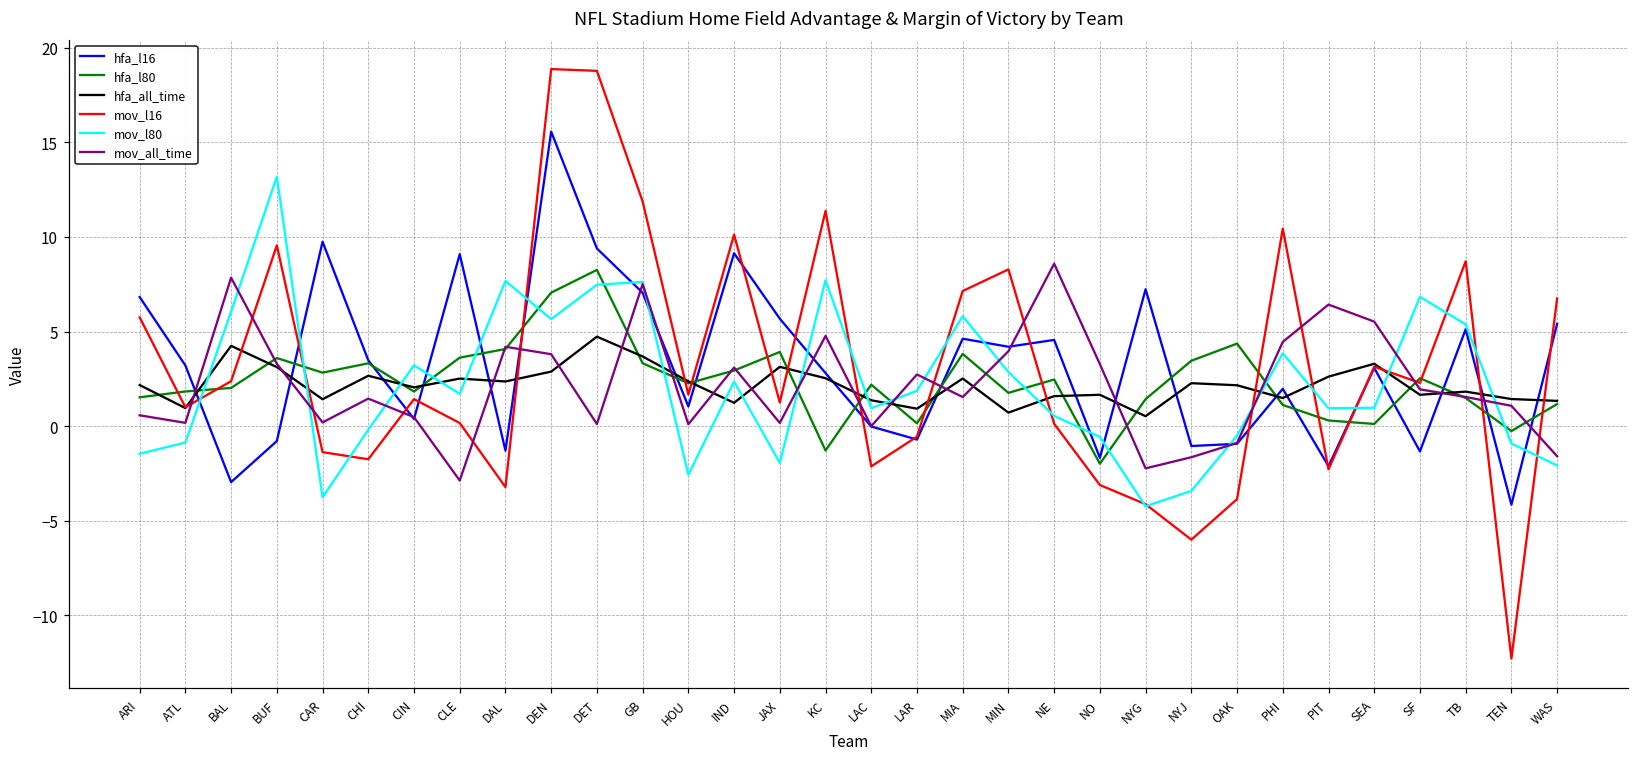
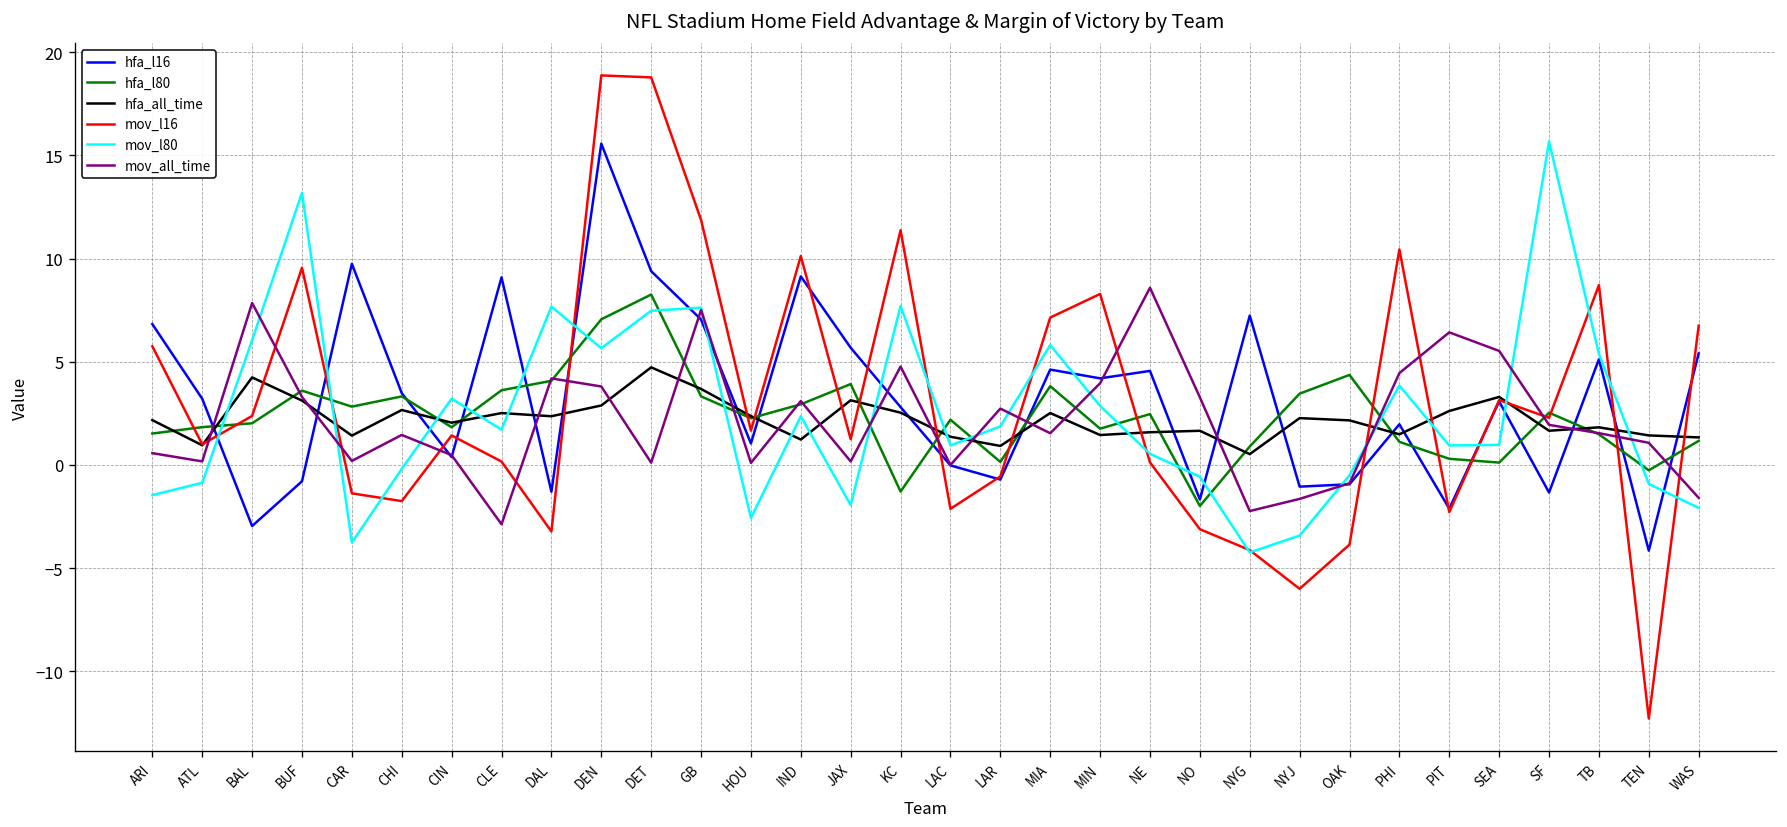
hfa_all_time, MIN: 0.7 -> 1.5
hfa_l80, NYG: 1.4 -> 0.9
mov_l80, SF: 6.8 -> 15.7
